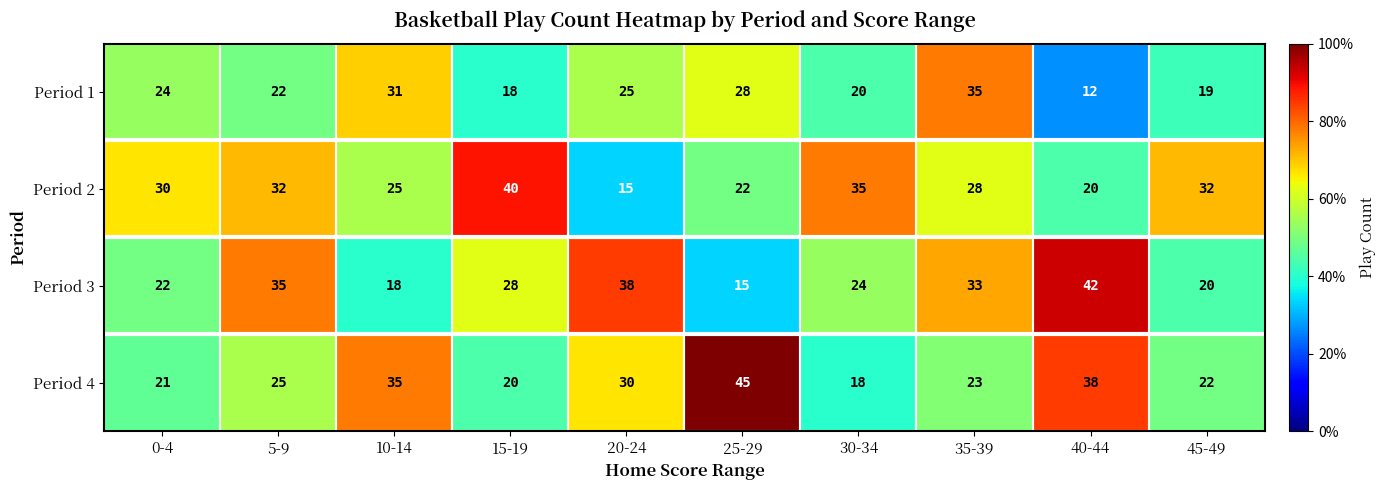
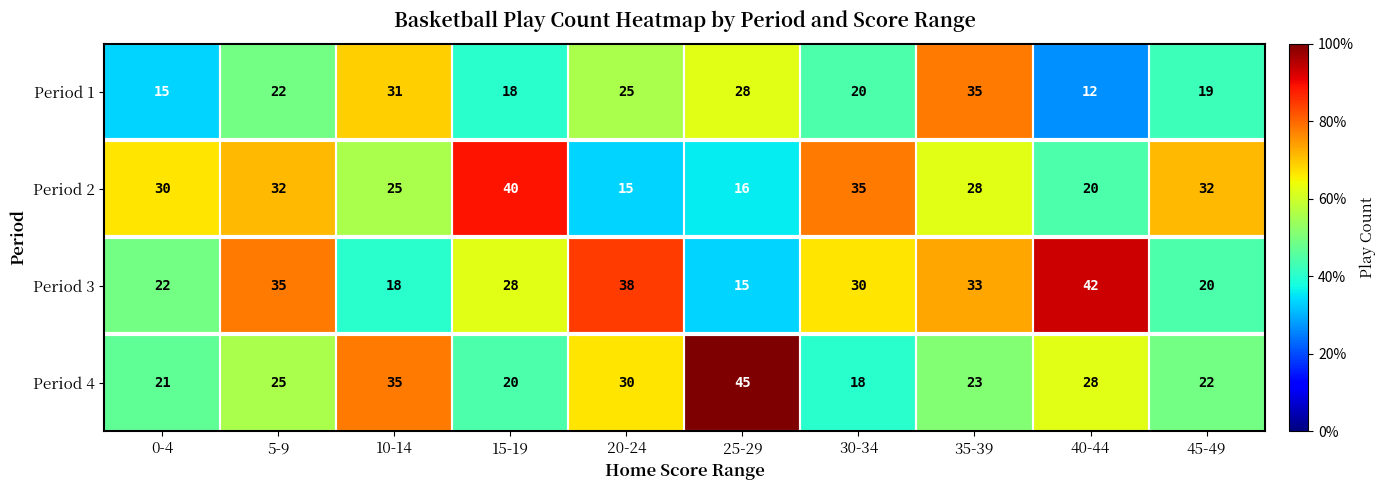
Period 1, 0-4: 24 -> 15
Period 2, 25-29: 22 -> 16
Period 3, 30-34: 24 -> 30
Period 4, 40-44: 38 -> 28
